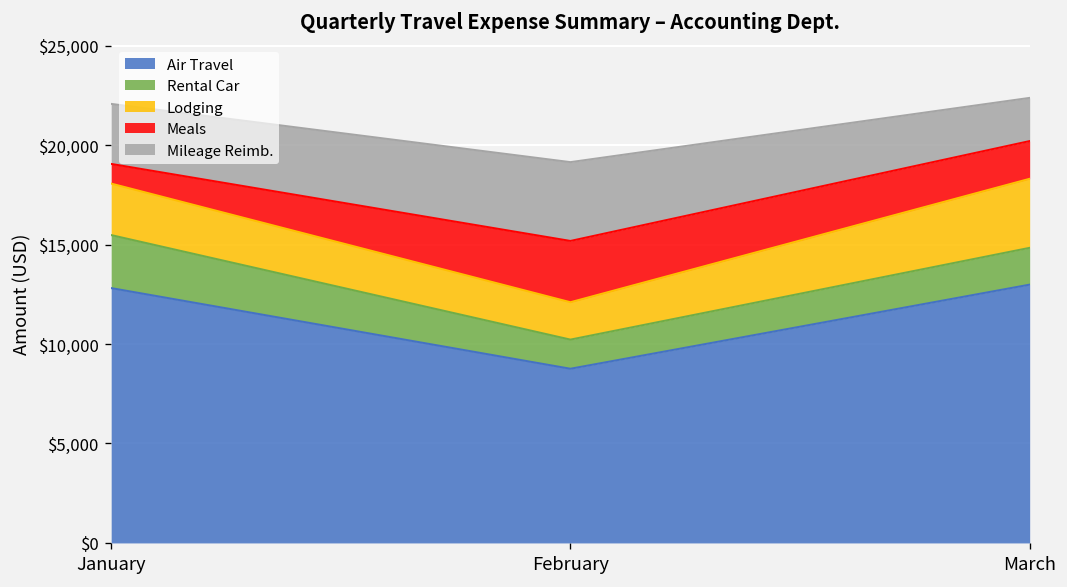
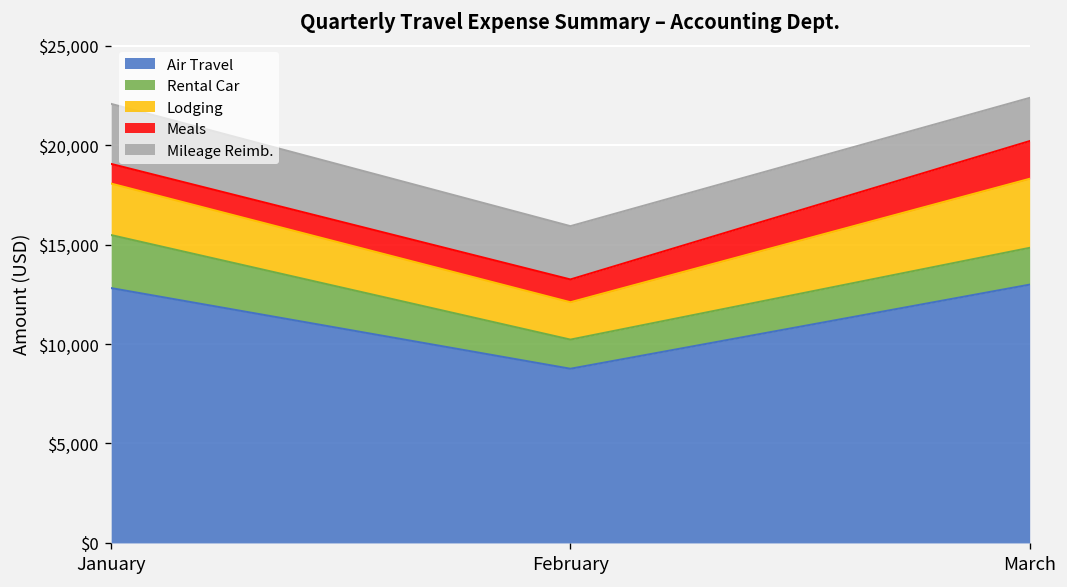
Meals, February: $3,100 -> $1,100
Mileage Reimb., February: $4,000 -> $2,700
